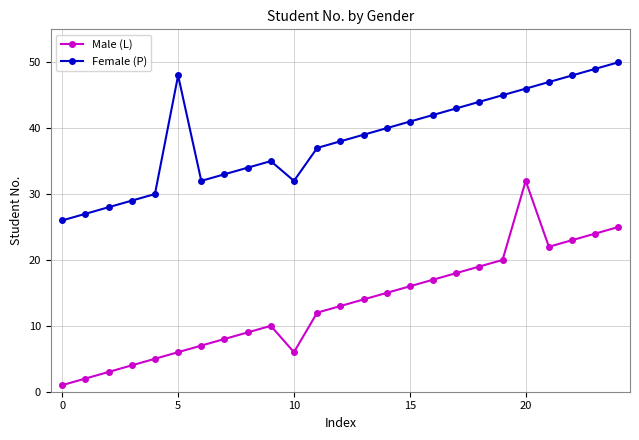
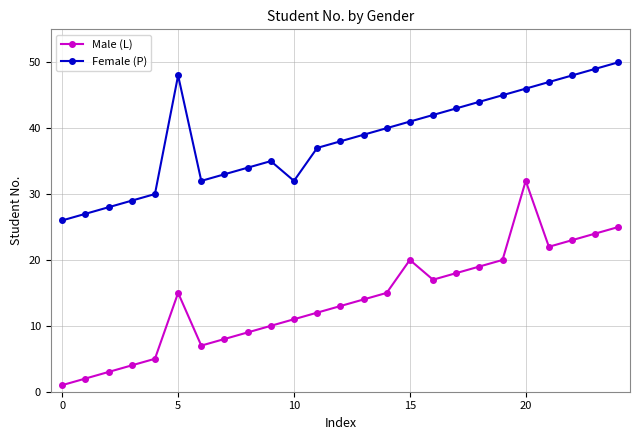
Male (L), 5: 6 -> 15
Male (L), 10: 6 -> 11
Male (L), 15: 16 -> 20
